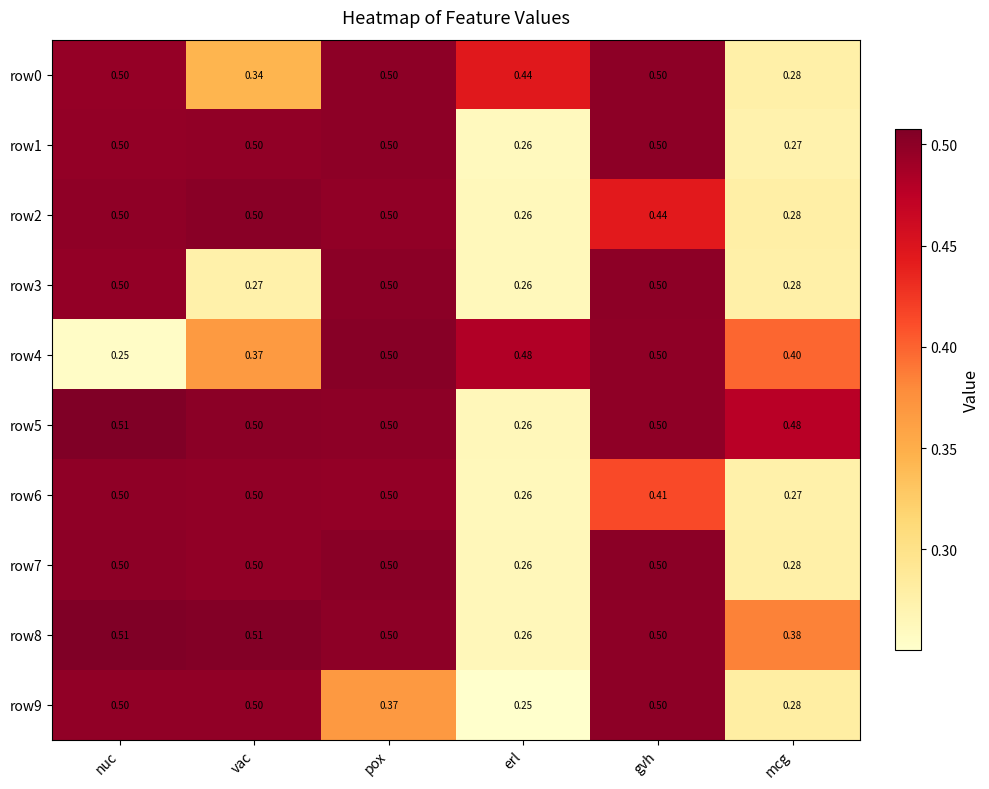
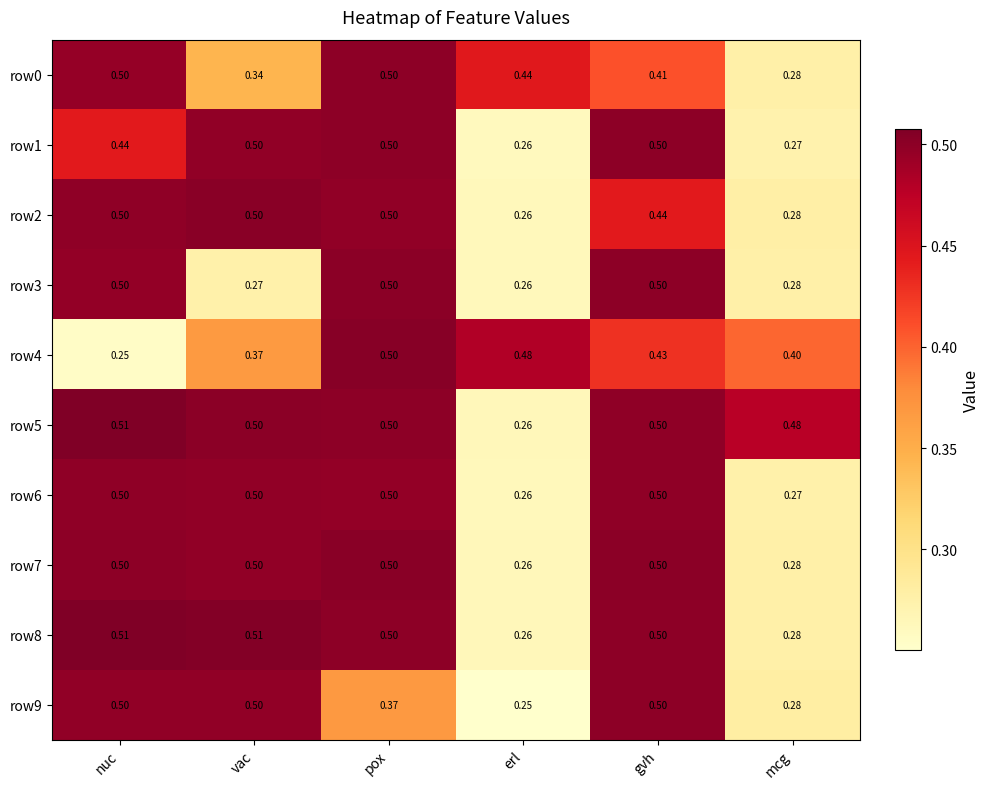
row0, gvh: 0.50 -> 0.41
row1, nuc: 0.50 -> 0.44
row4, gvh: 0.50 -> 0.43
row6, gvh: 0.41 -> 0.50
row8, mcg: 0.38 -> 0.28
